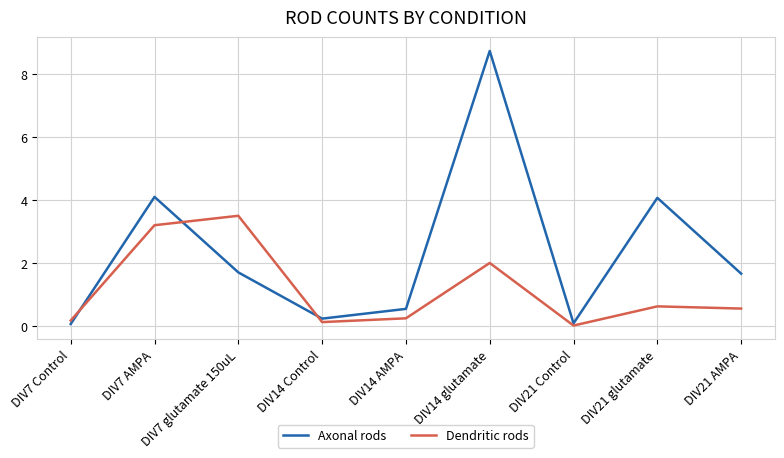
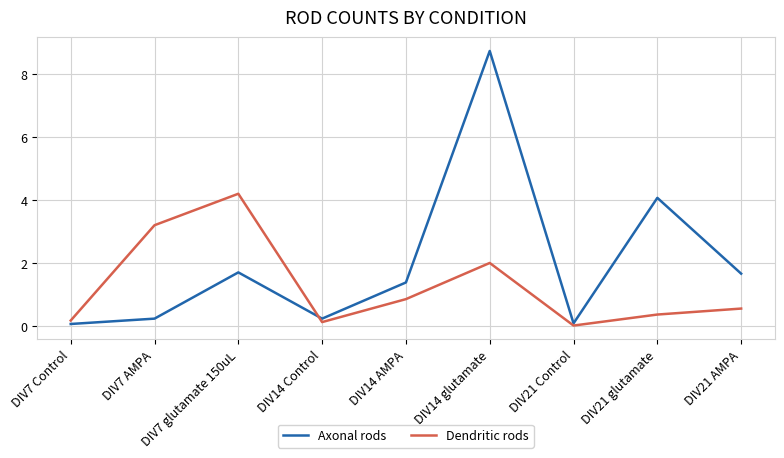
Axonal rods, DIV7 AMPA: 4.1 -> 0.2
Dendritic rods, DIV7 glutamate 150uL: 3.5 -> 4.2
Axonal rods, DIV14 AMPA: 0.5 -> 1.4
Dendritic rods, DIV14 AMPA: 0.2 -> 0.9
Dendritic rods, DIV21 glutamate: 0.6 -> 0.4
